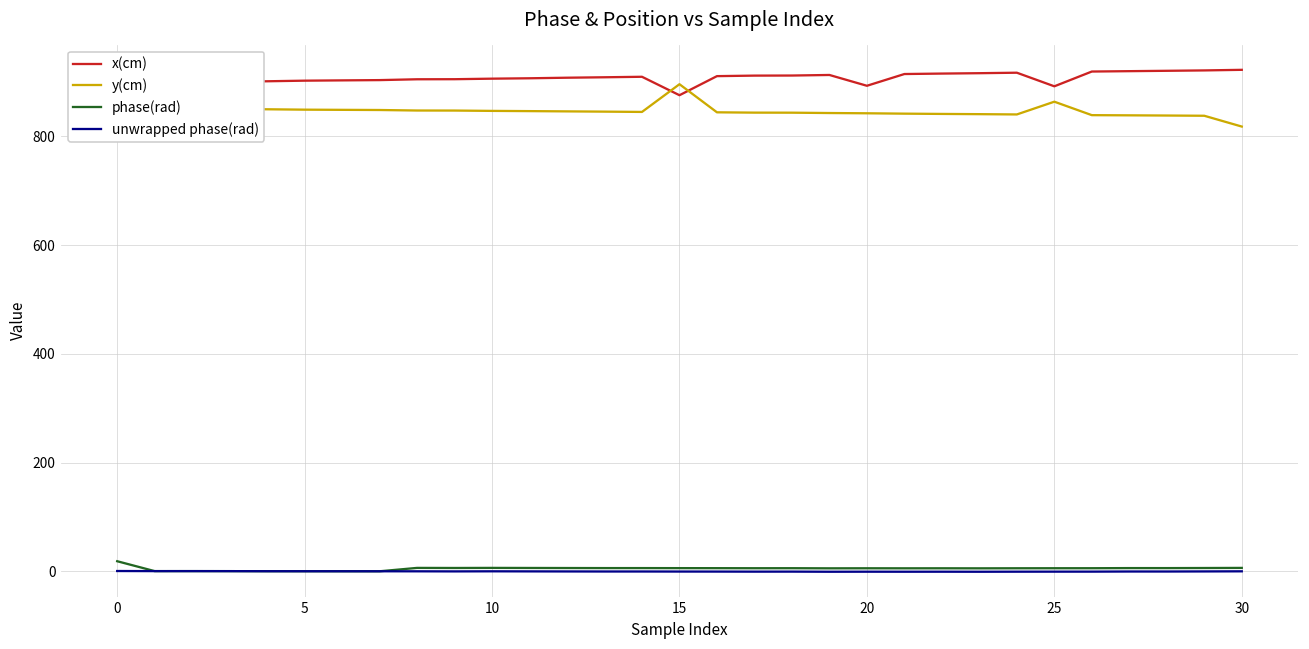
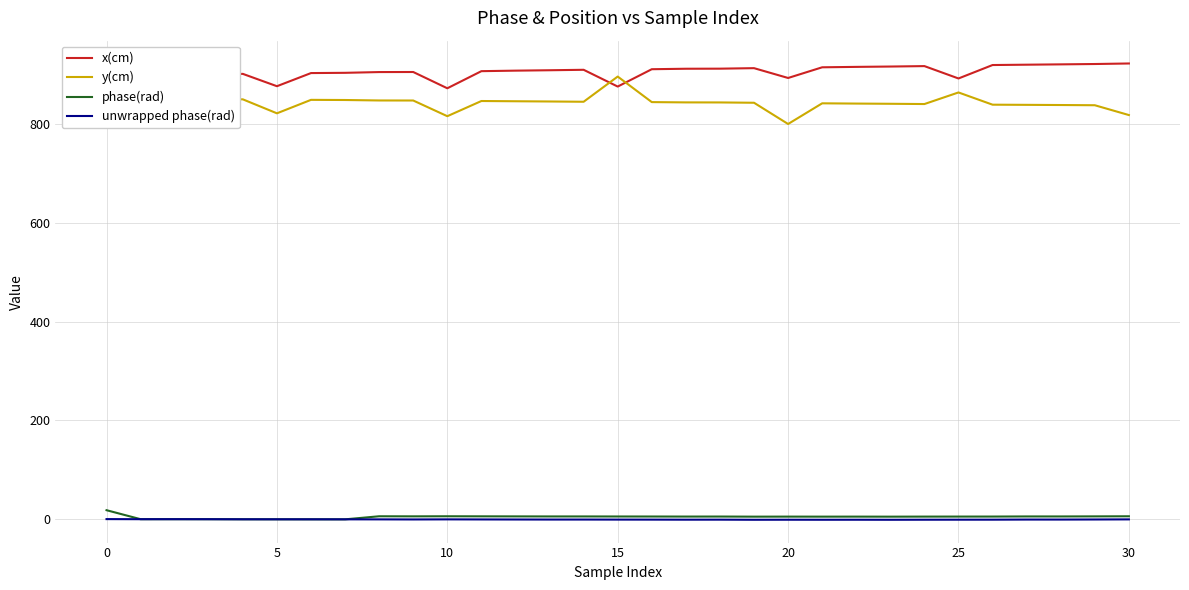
x(cm), 5: 900 -> 880
y(cm), 5: 850 -> 820
x(cm), 10: 910 -> 870
y(cm), 10: 850 -> 820
y(cm), 20: 840 -> 800
